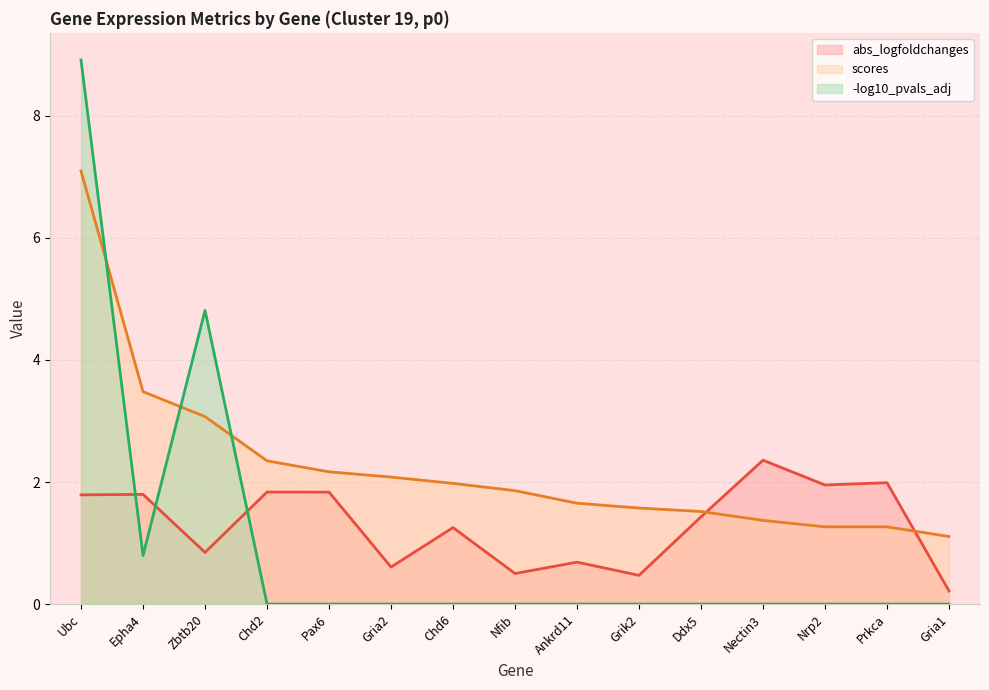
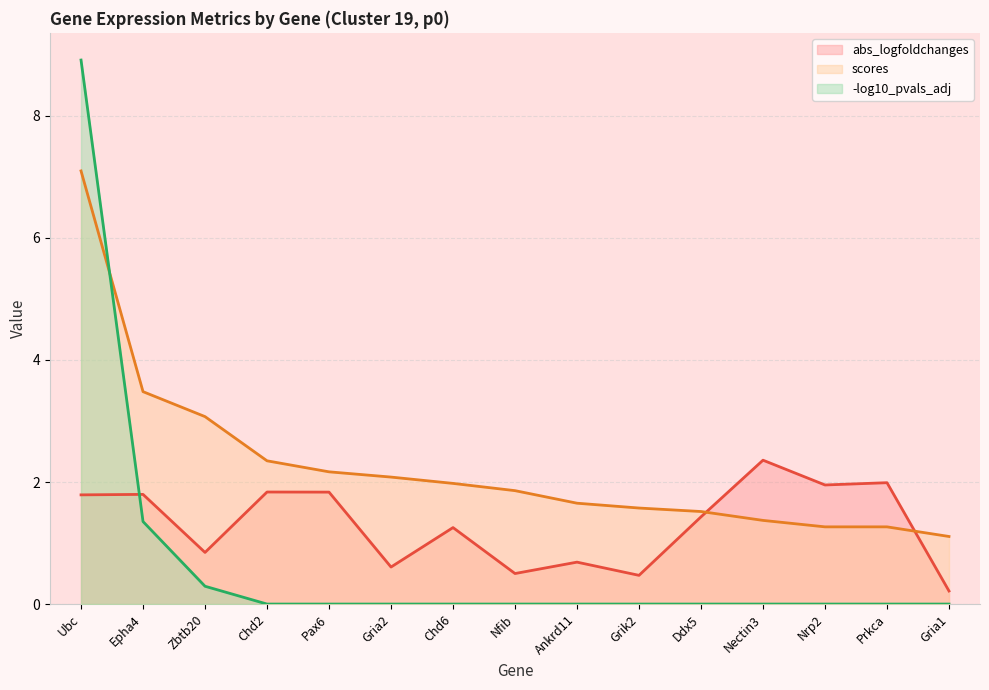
-log10_pvals_adj, Epha4: 0.8 -> 1.4
-log10_pvals_adj, Zbtb20: 4.8 -> 0.3
